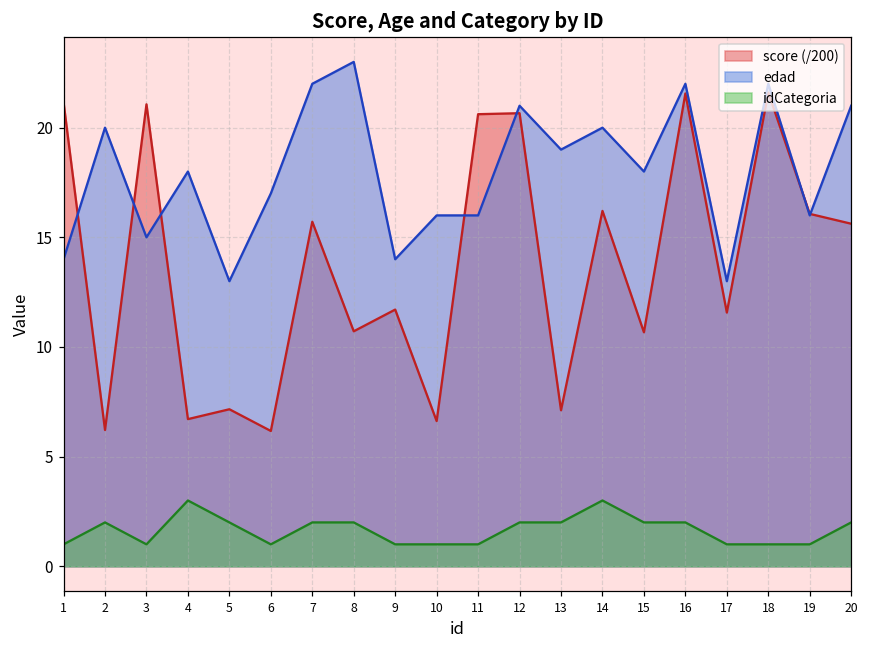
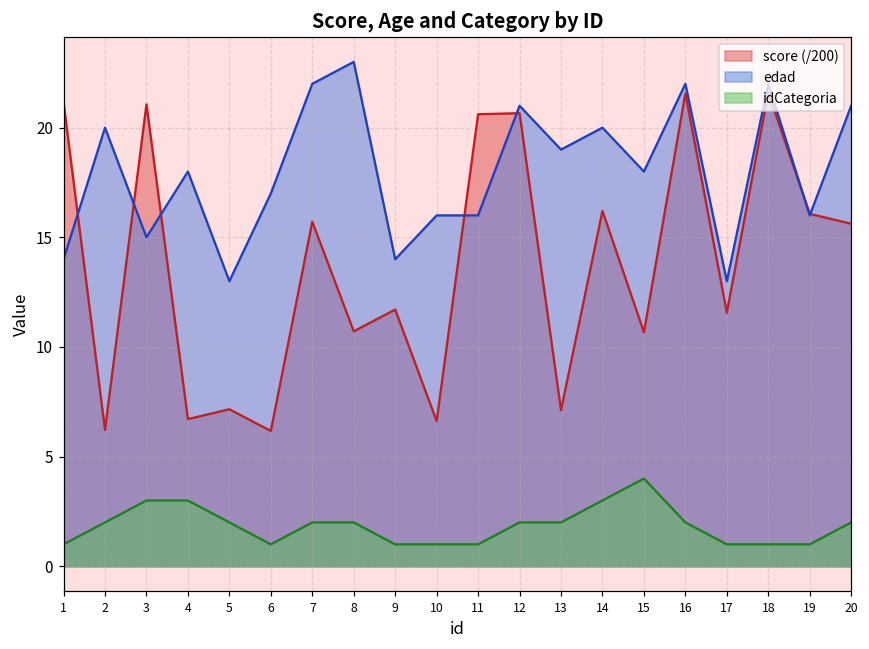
idCategoria, 3: 1 -> 3
idCategoria, 15: 2 -> 4
